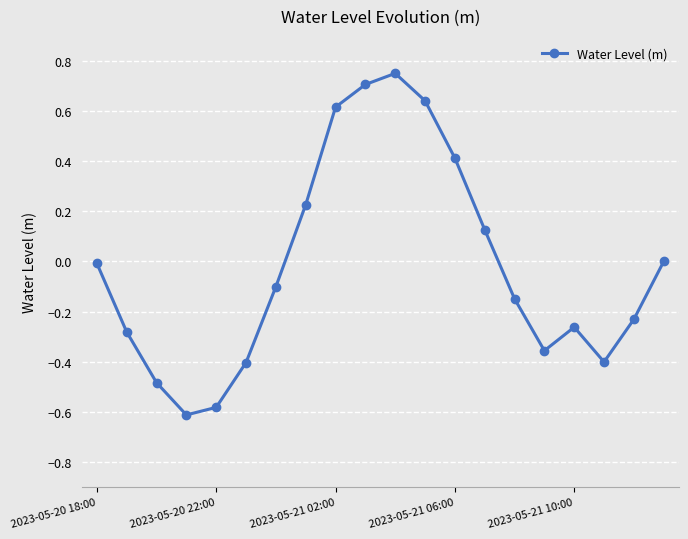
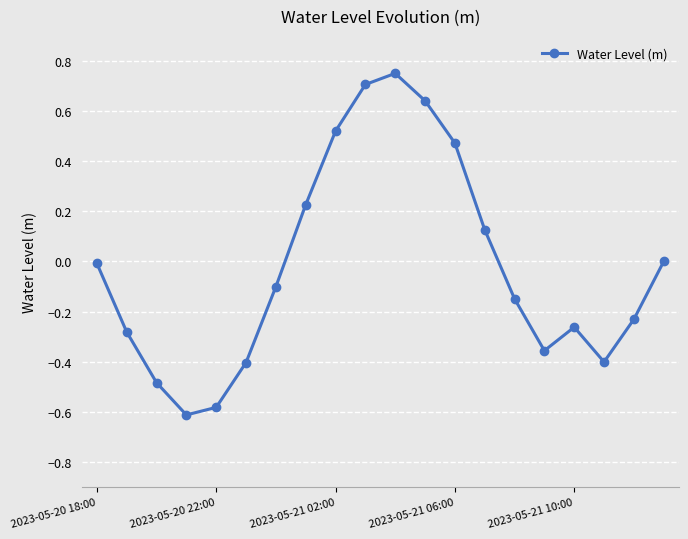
2023-05-21 02:00: 0.62 -> 0.52
2023-05-21 06:00: 0.41 -> 0.47
